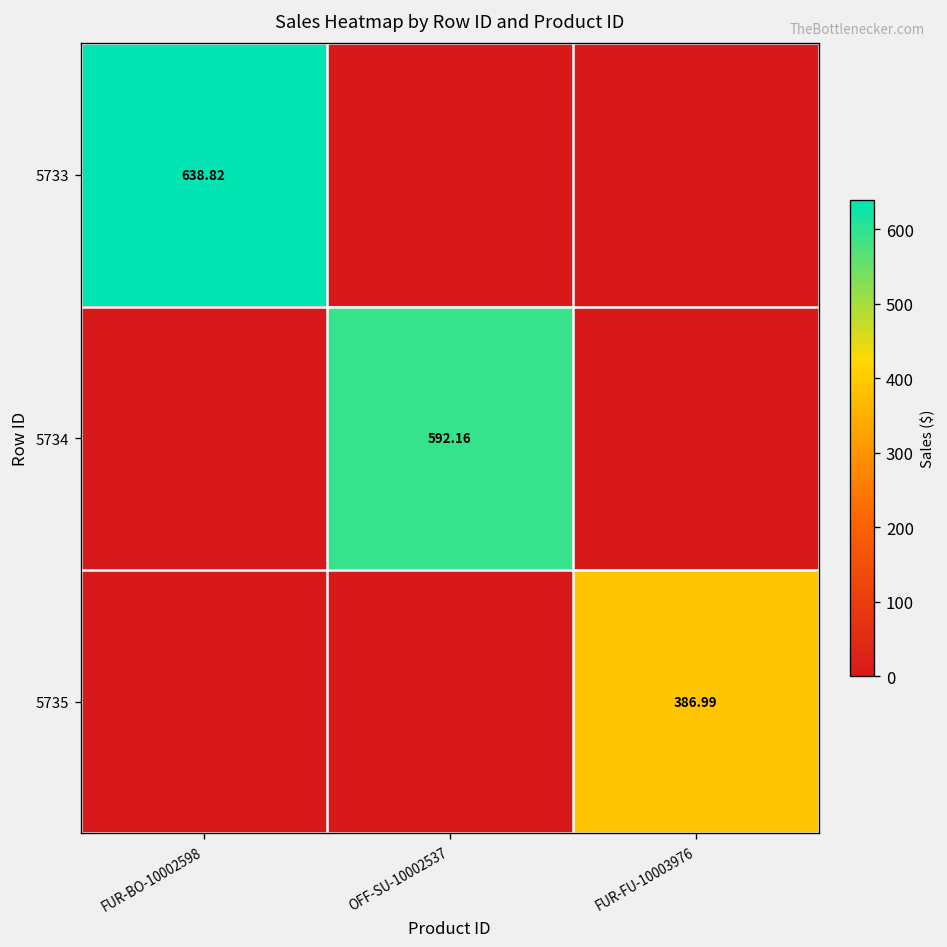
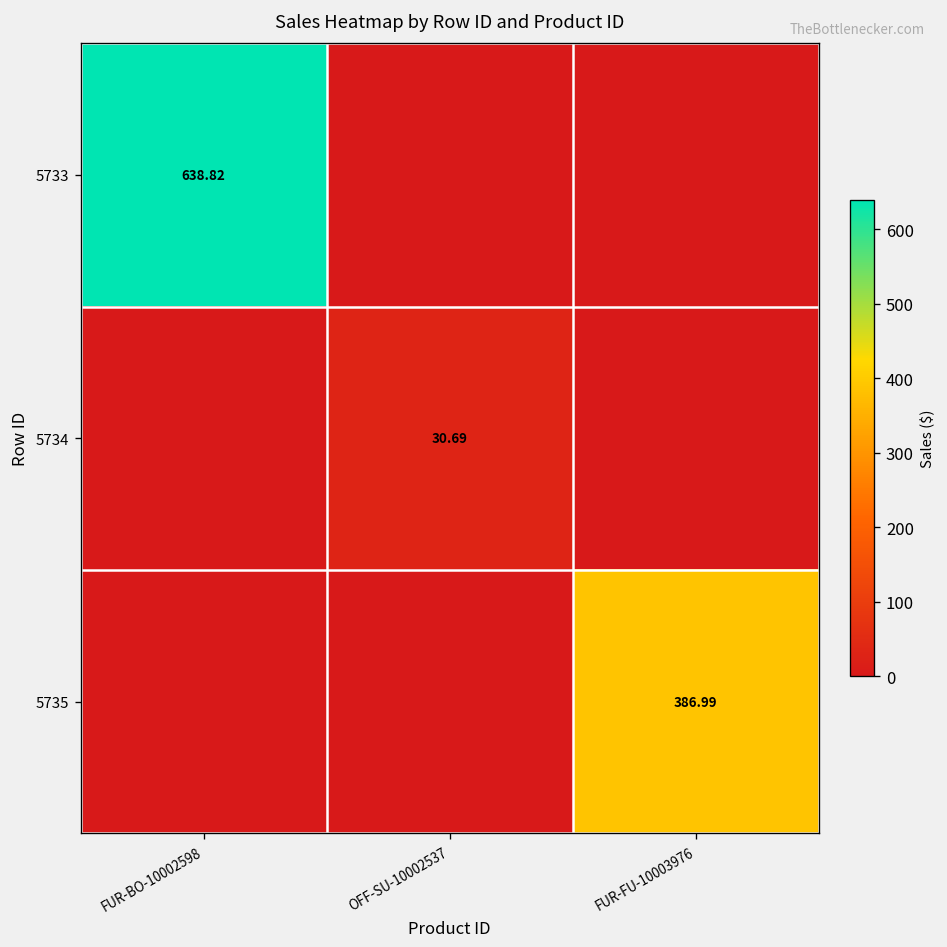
5734, OFF-SU-10002537: 592.16 -> 30.69
